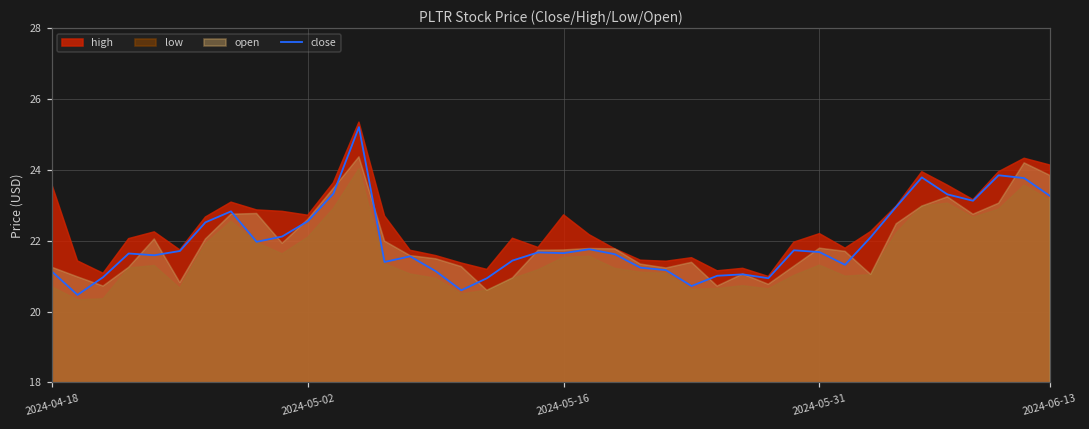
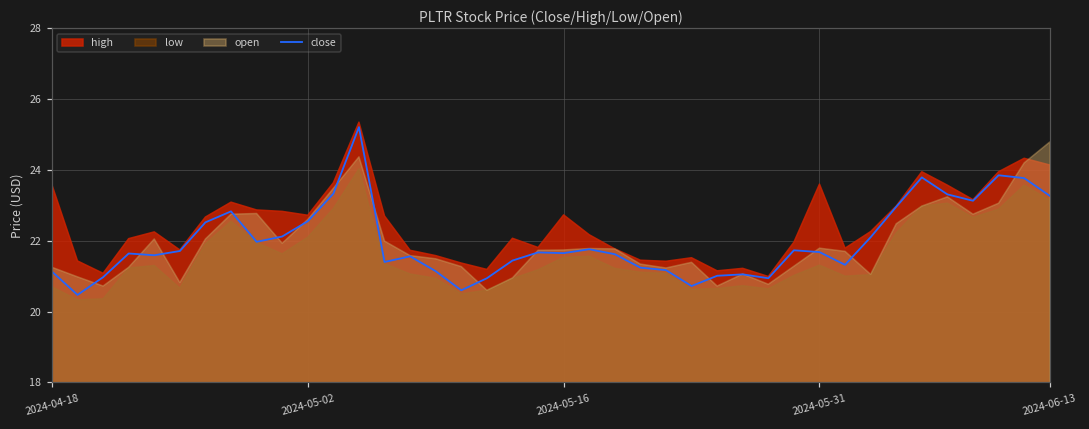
high, 2024-05-31: 22.2 -> 23.6
open, 2024-06-13: 23.9 -> 24.8
